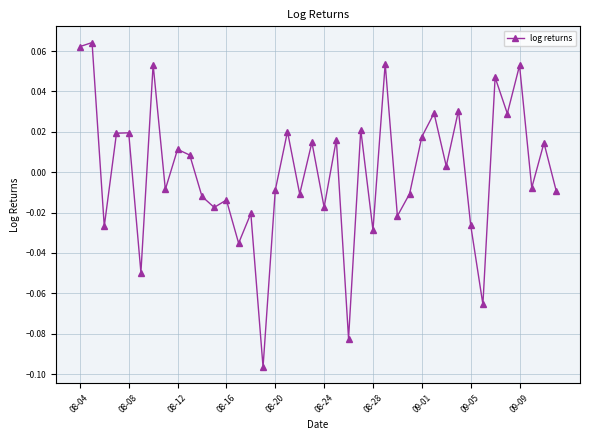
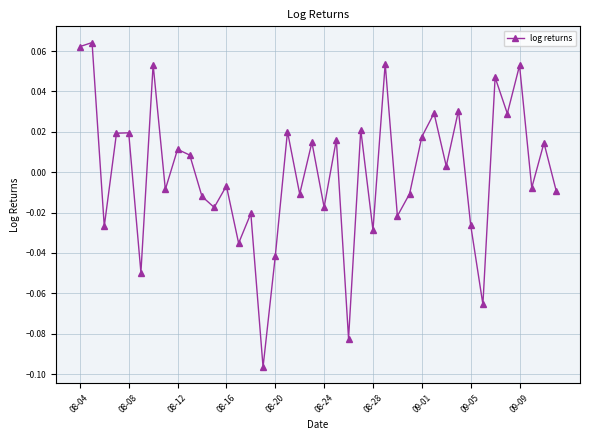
08-16: -0.014 -> -0.007
08-20: -0.009 -> -0.042
